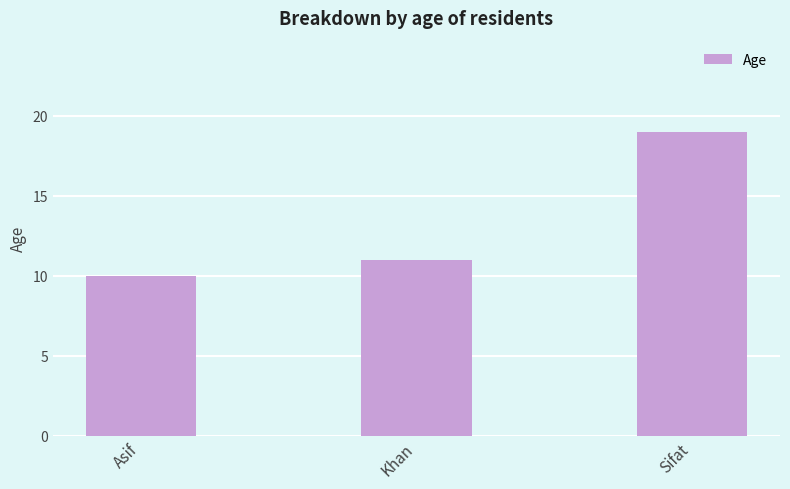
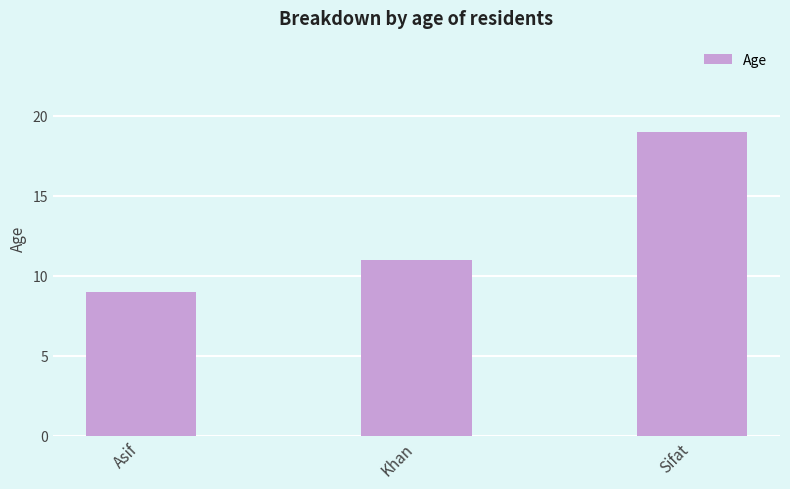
Asif: 10 -> 9
